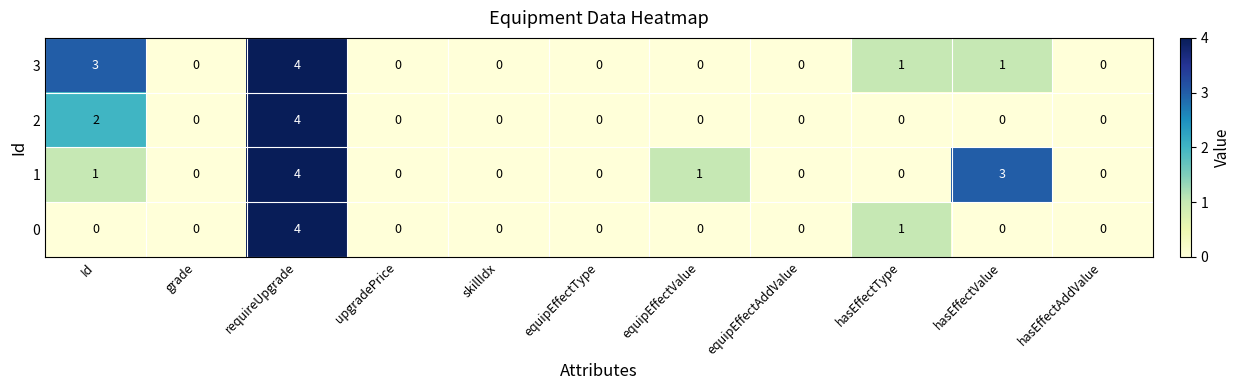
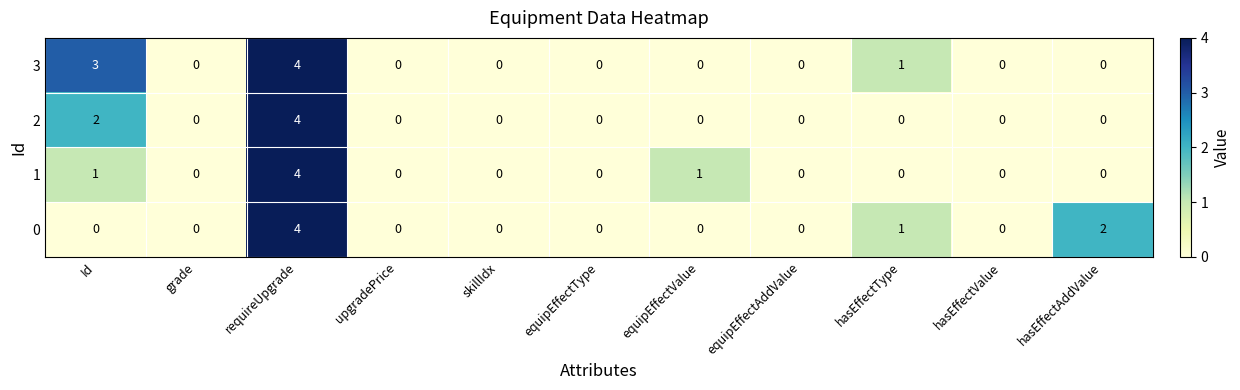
3, hasEffectValue: 1 -> 0
1, hasEffectValue: 3 -> 0
0, hasEffectAddValue: 0 -> 2
